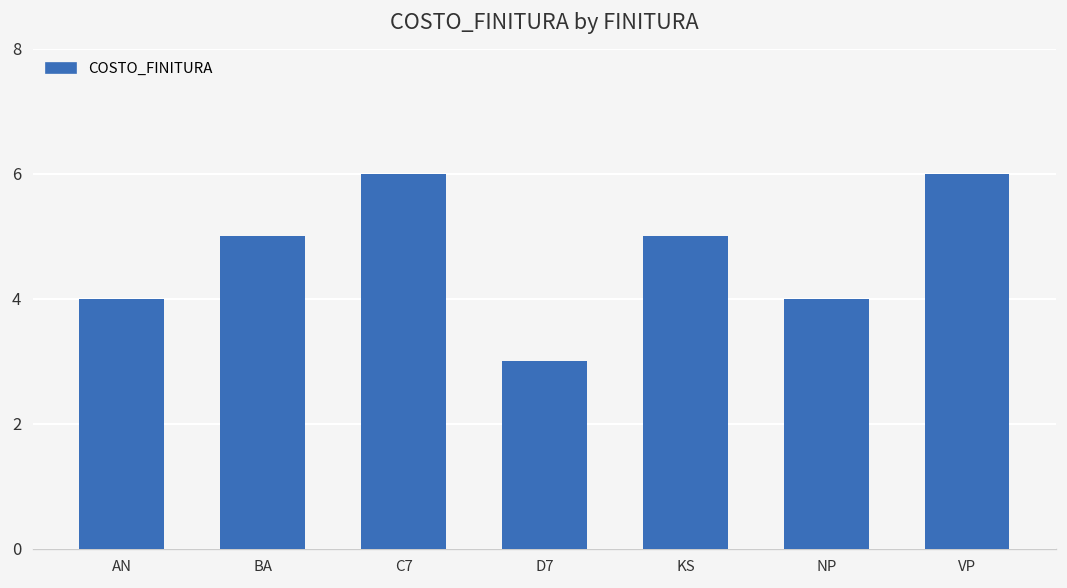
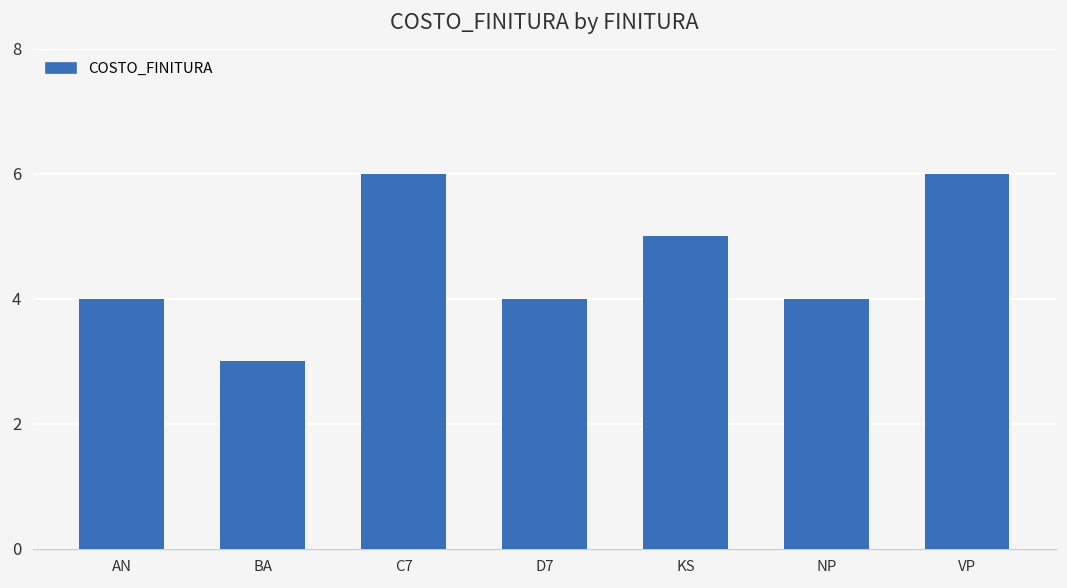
BA: 5 -> 3
D7: 3 -> 4
